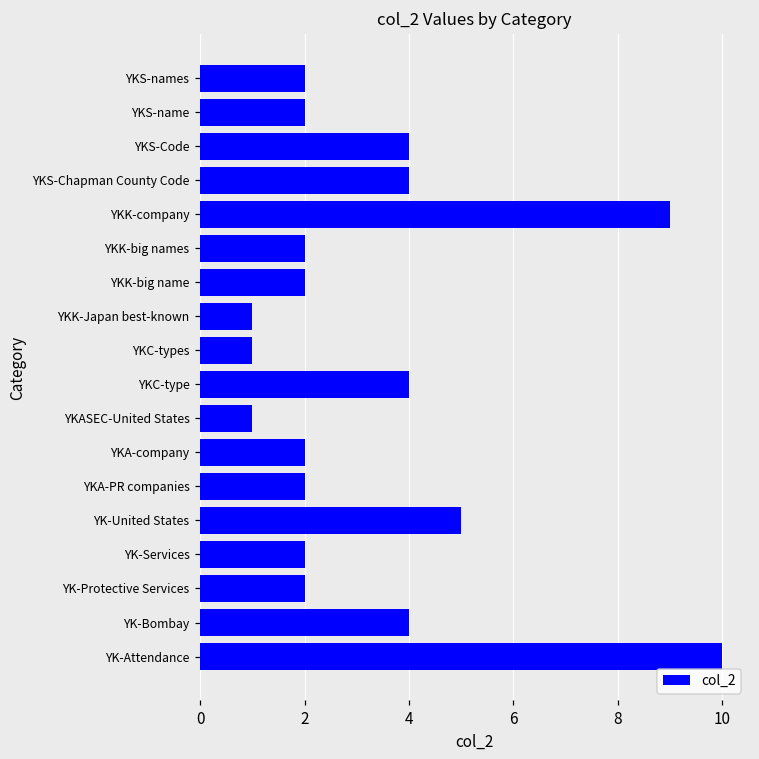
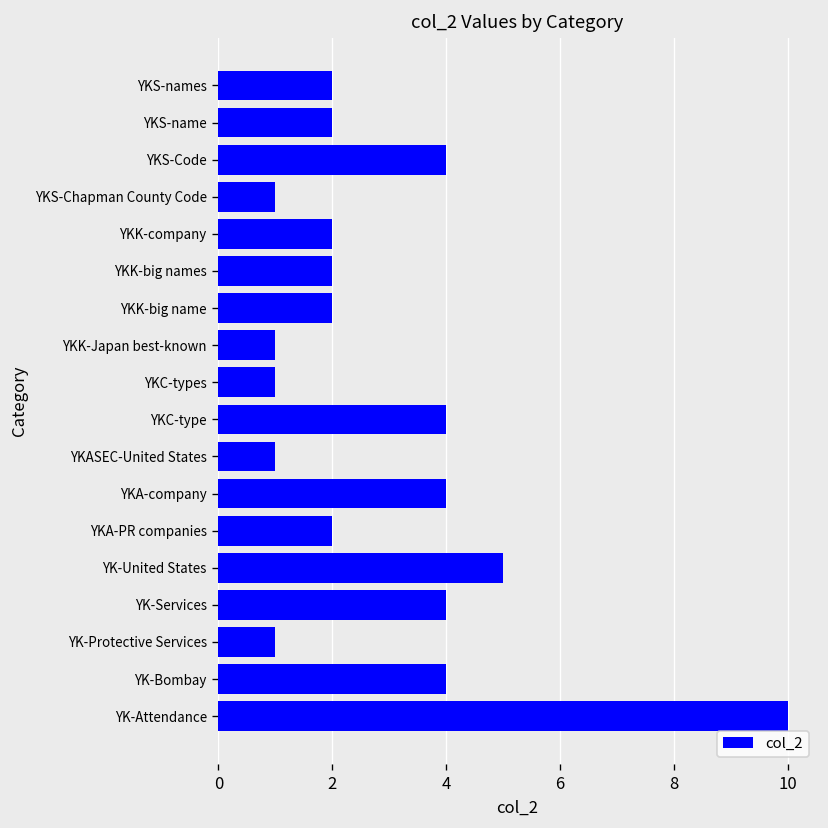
YKS-Chapman County Code: 4 -> 1
YKK-company: 9 -> 2
YKA-company: 2 -> 4
YK-Services: 2 -> 4
YK-Protective Services: 2 -> 1
